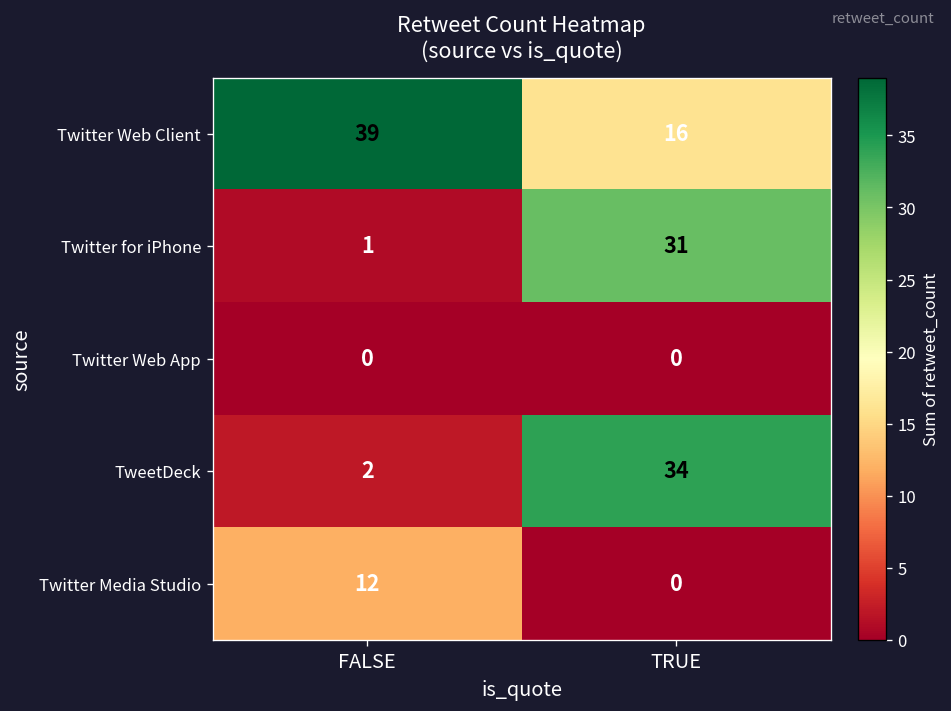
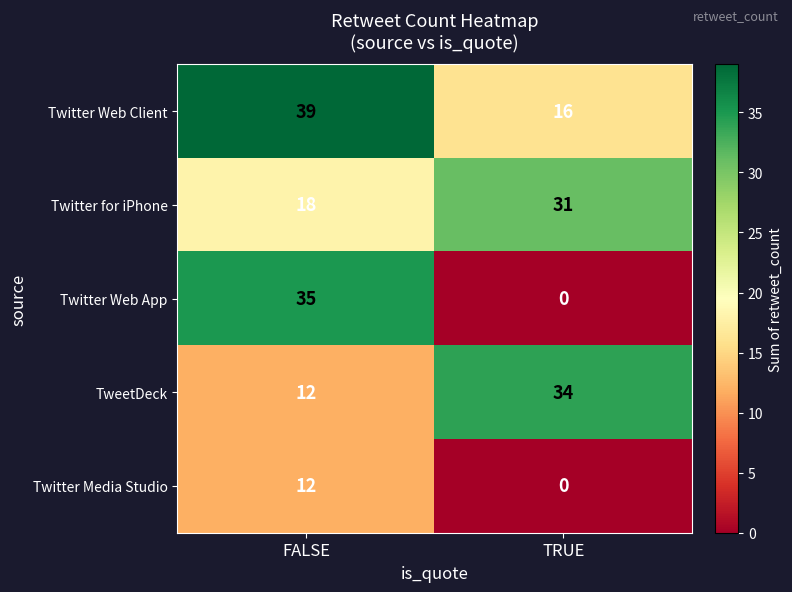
Twitter for iPhone, FALSE: 1 -> 18
Twitter Web App, FALSE: 0 -> 35
TweetDeck, FALSE: 2 -> 12
